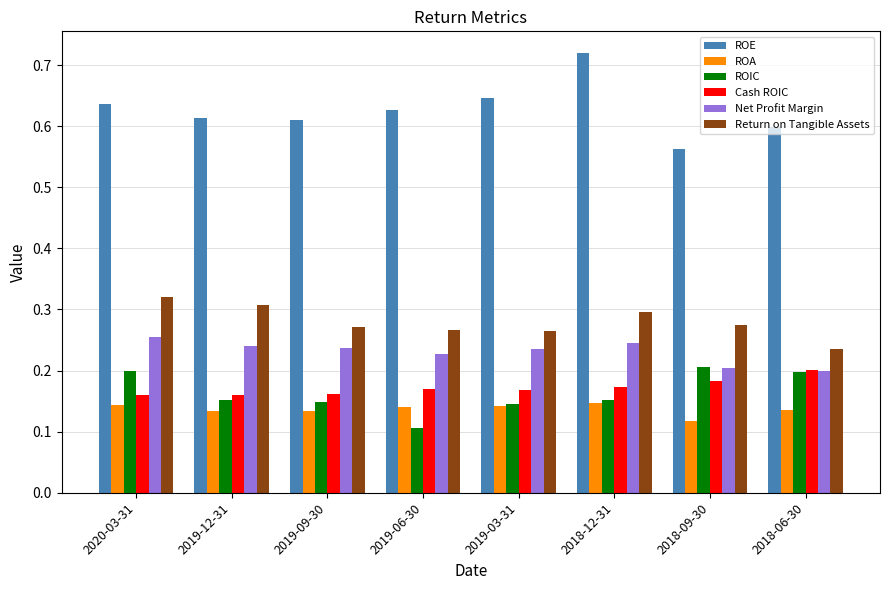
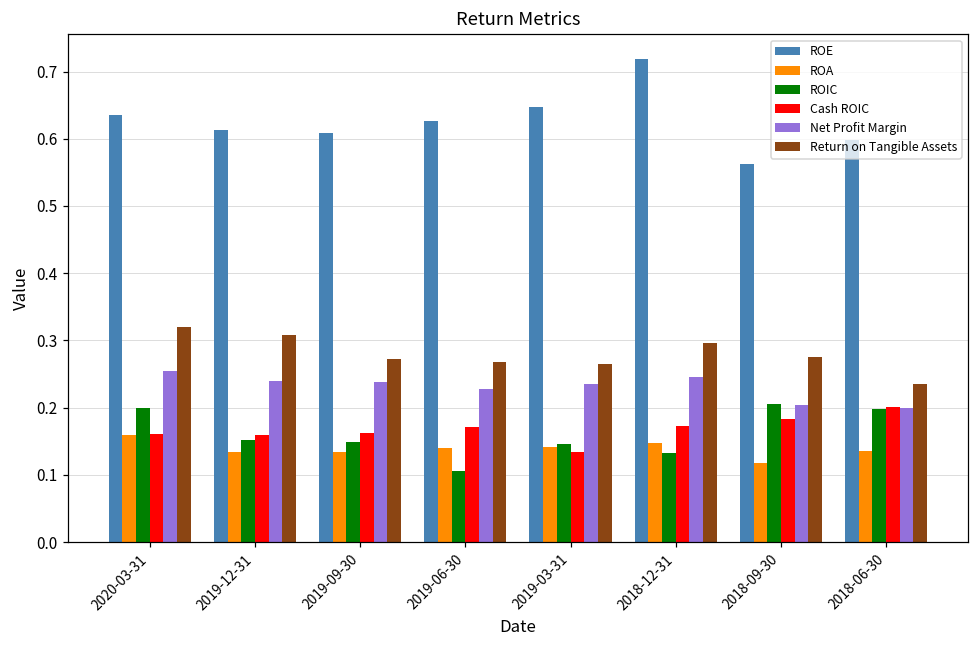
ROA, 2020-03-31: 0.14 -> 0.16
Cash ROIC, 2019-03-31: 0.17 -> 0.13
ROIC, 2018-12-31: 0.15 -> 0.13
